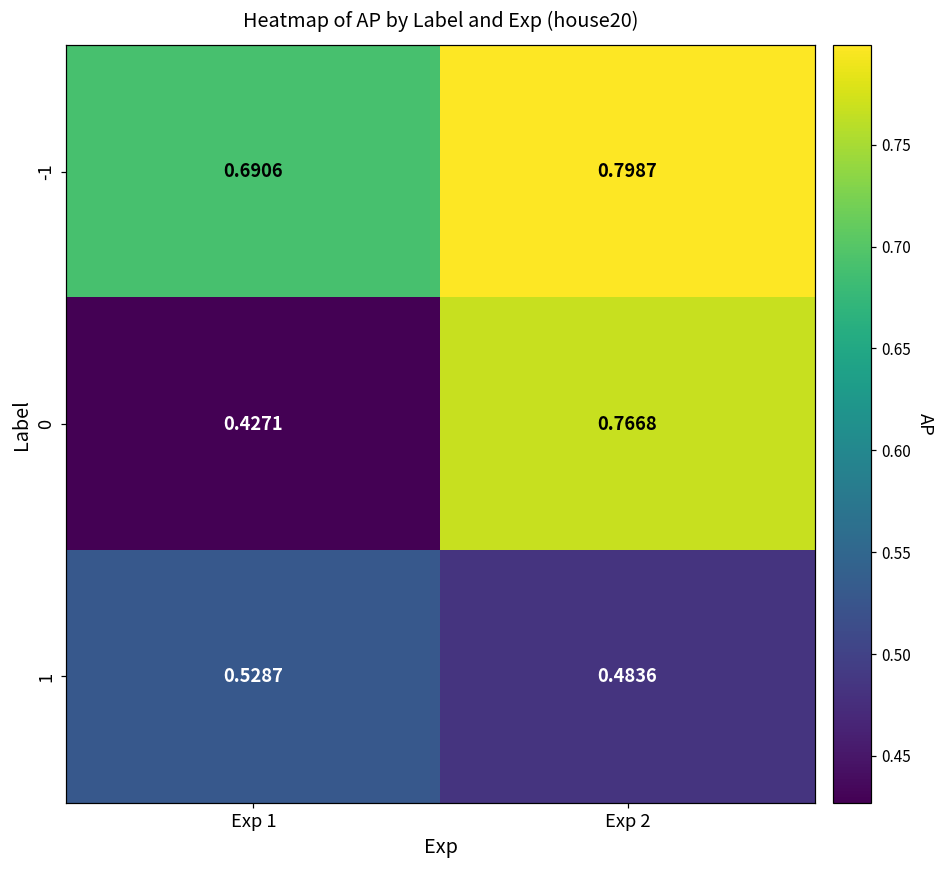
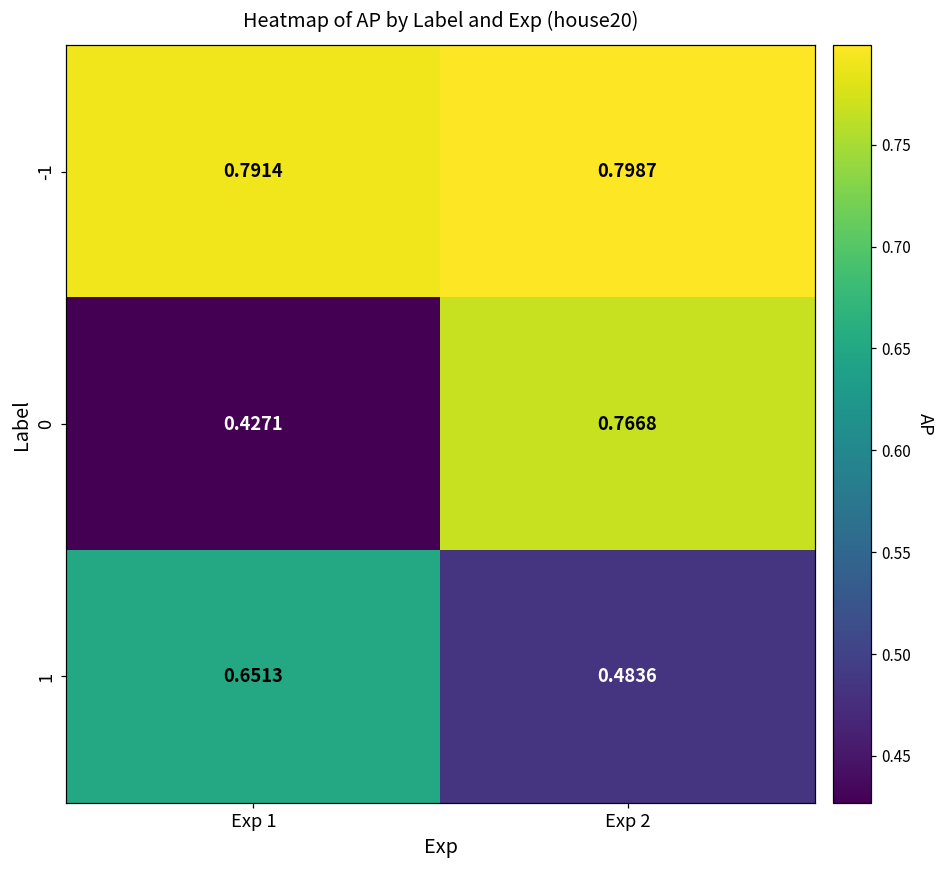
-1, Exp 1: 0.6906 -> 0.7914
1, Exp 1: 0.5287 -> 0.6513
